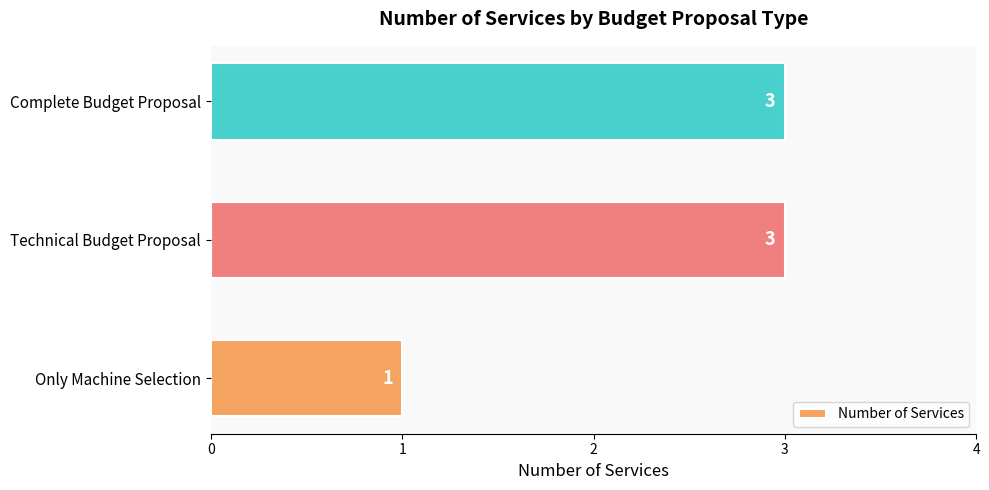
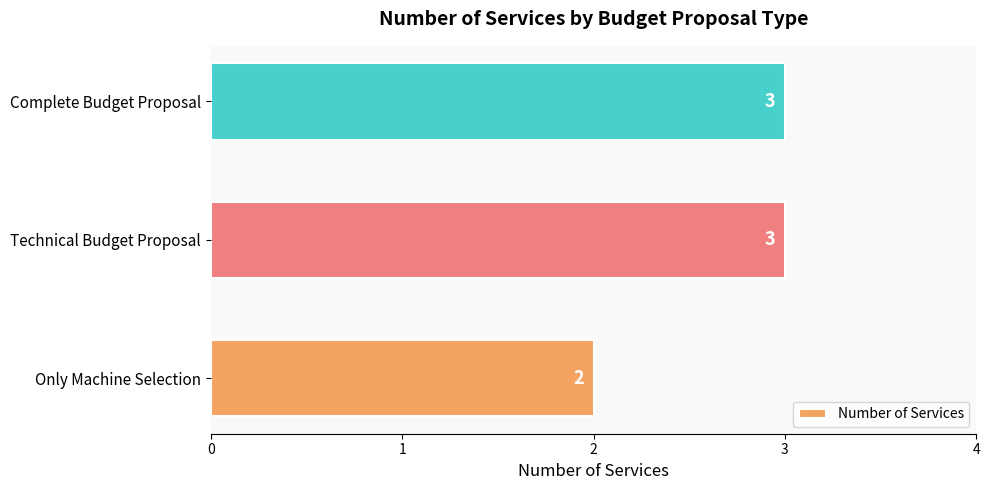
Only Machine Selection: 1 -> 2
